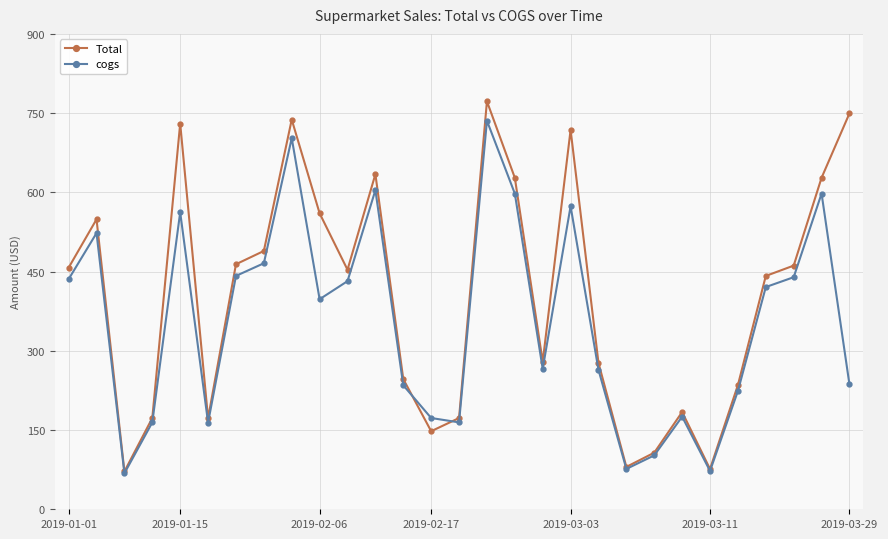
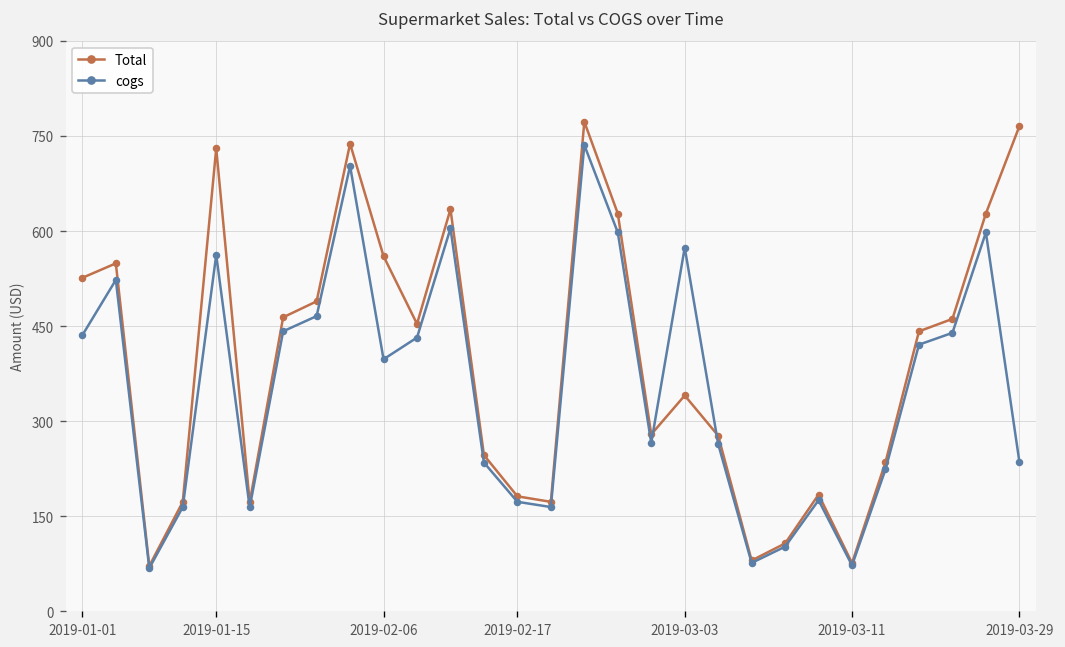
Total, 2019-01-01: 460 -> 530
Total, 2019-02-17: 150 -> 180
Total, 2019-03-03: 720 -> 340
Total, 2019-03-29: 750 -> 770
